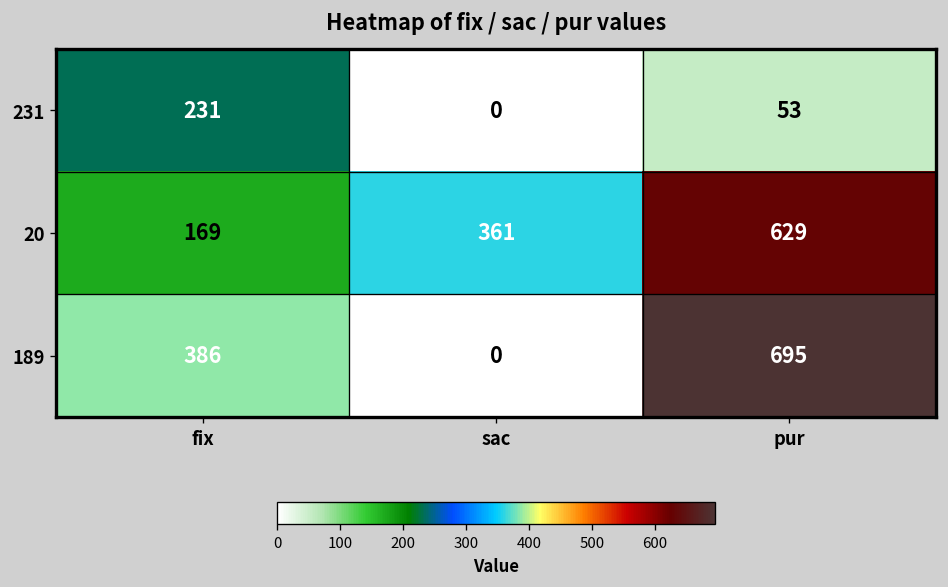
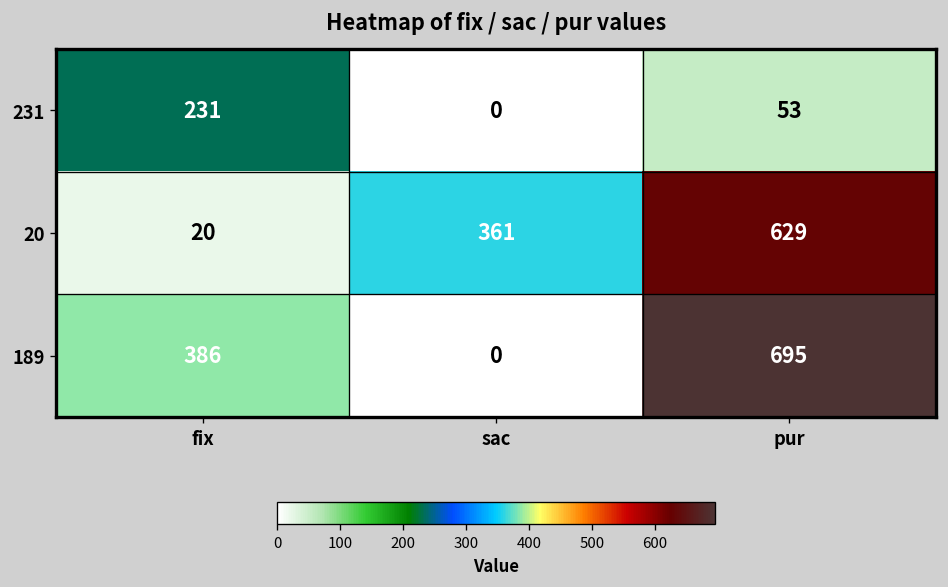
20, fix: 169 -> 20
